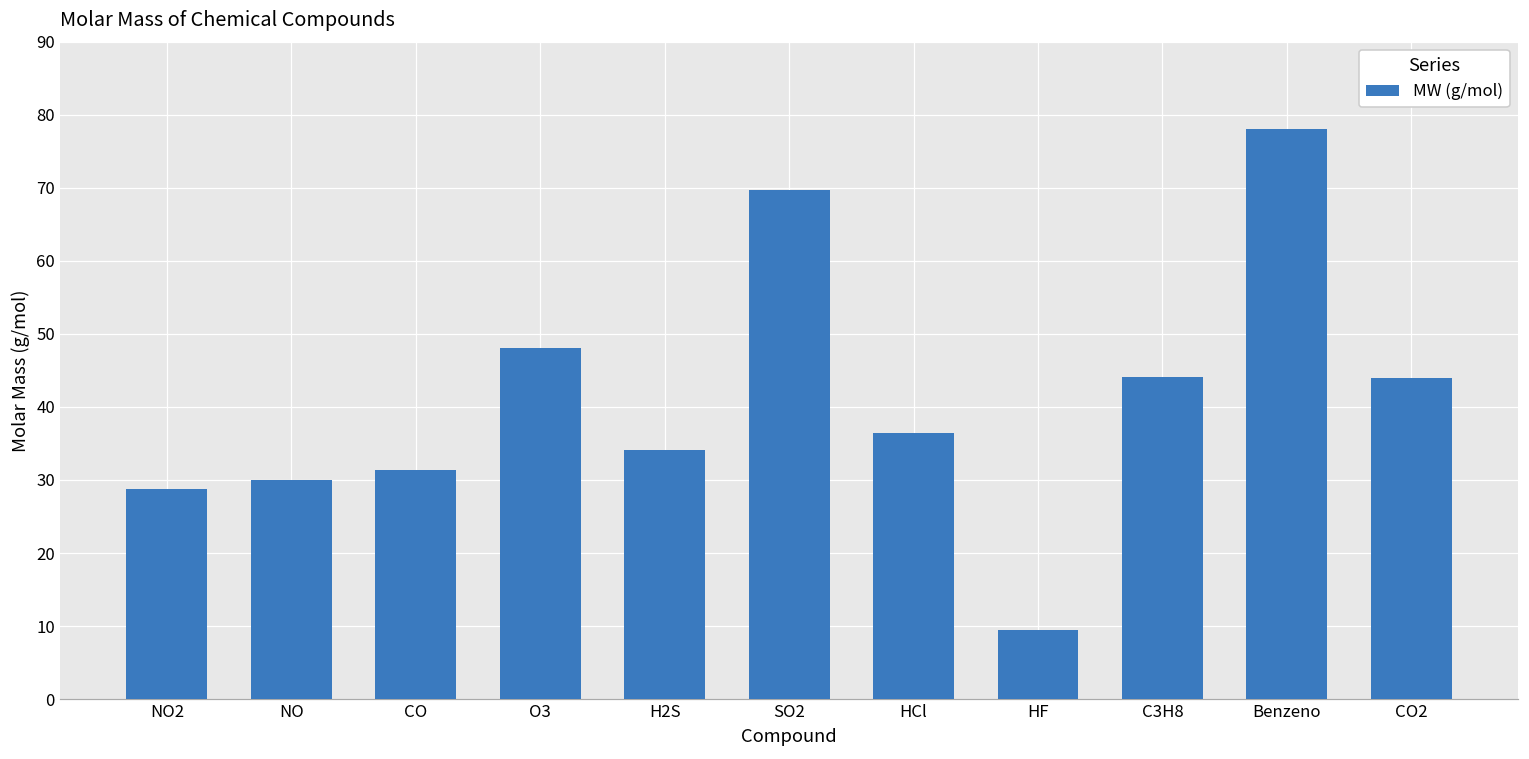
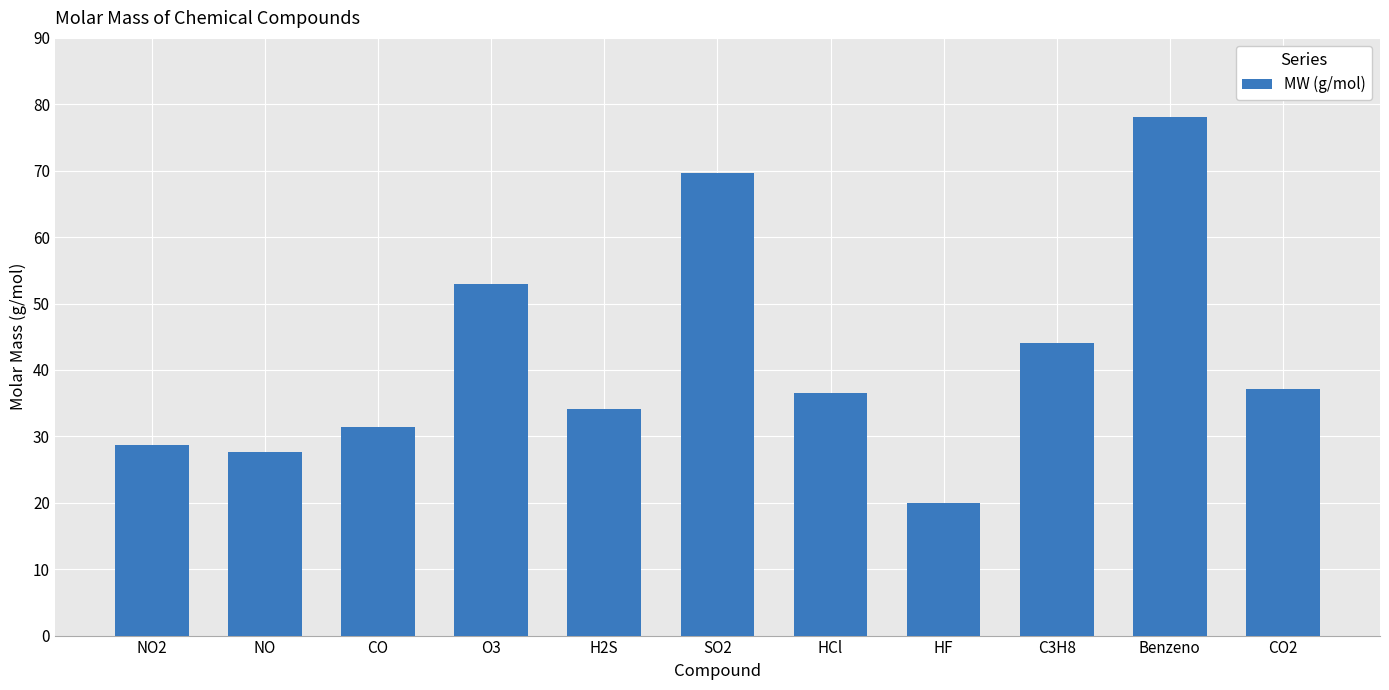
NO: 30 -> 28
O3: 48 -> 53
HF: 9 -> 20
CO2: 44 -> 37
